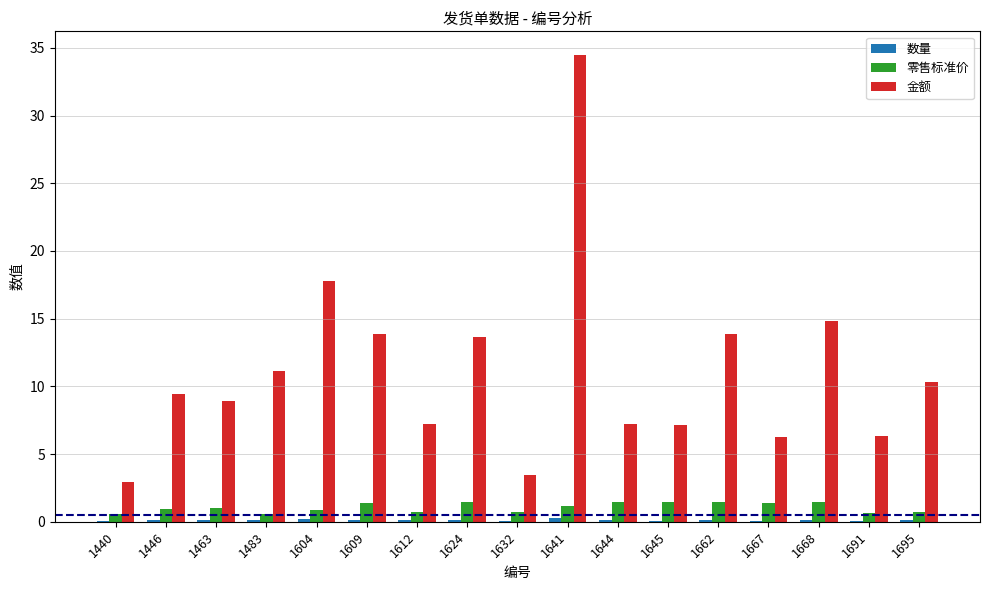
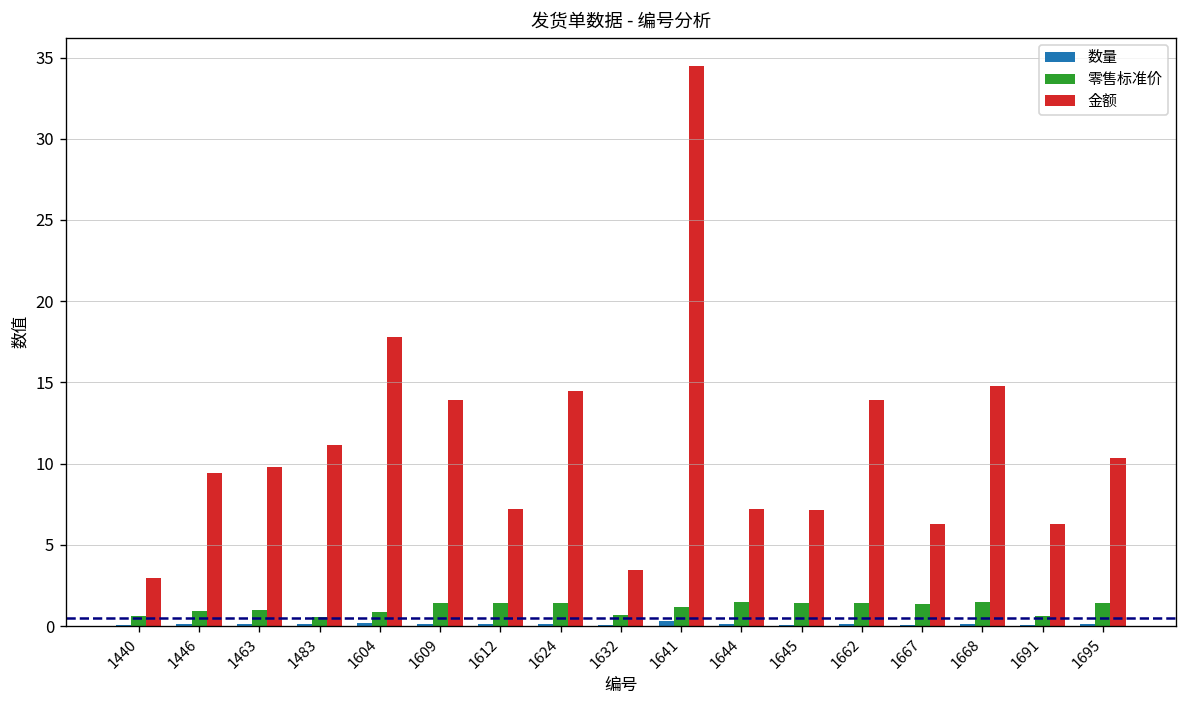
金额, 1463: 8.9 -> 9.8
零售标准价, 1612: 0.7 -> 1.4
金额, 1624: 13.7 -> 14.5
零售标准价, 1695: 0.7 -> 1.4
